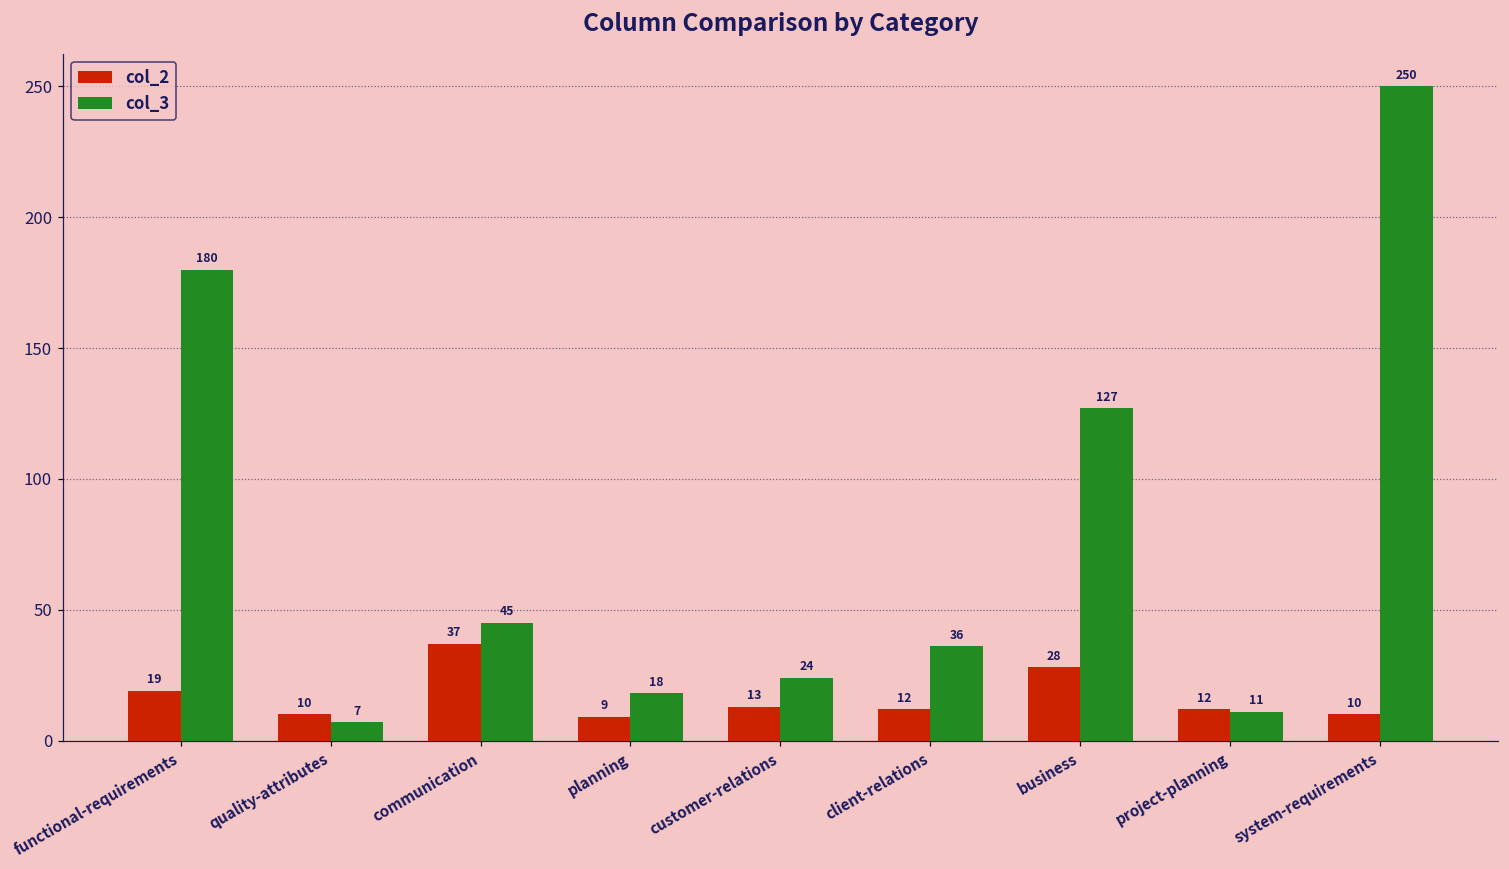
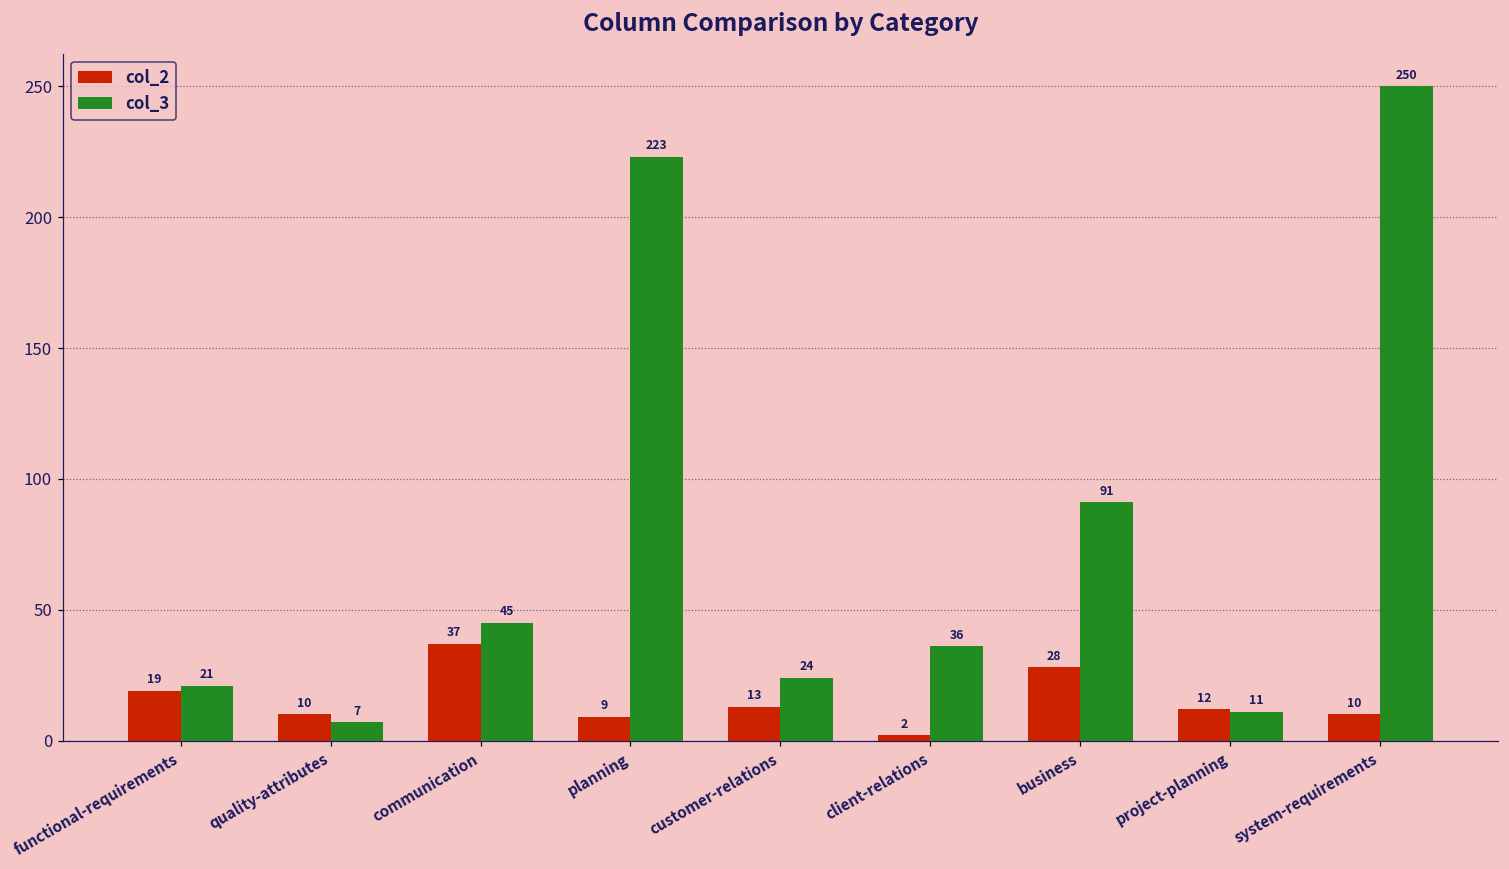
col_3, functional-requirements: 180 -> 21
col_3, planning: 18 -> 223
col_2, client-relations: 12 -> 2
col_3, business: 127 -> 91
